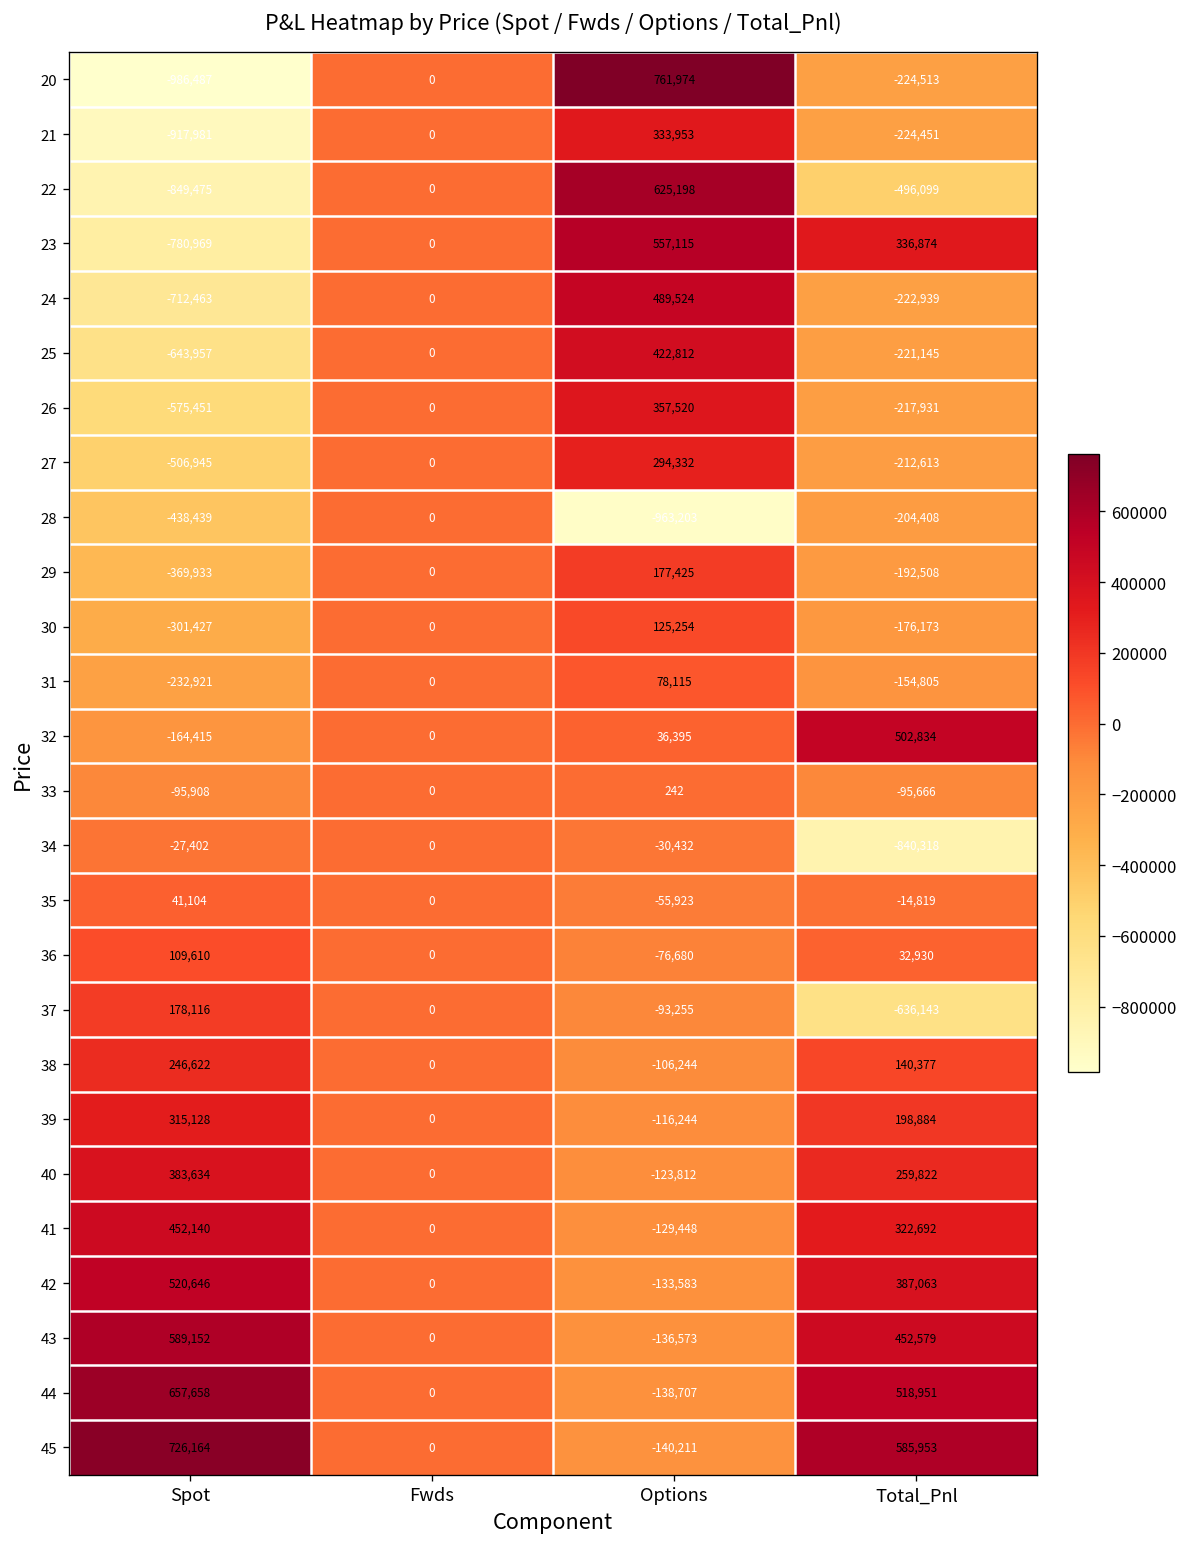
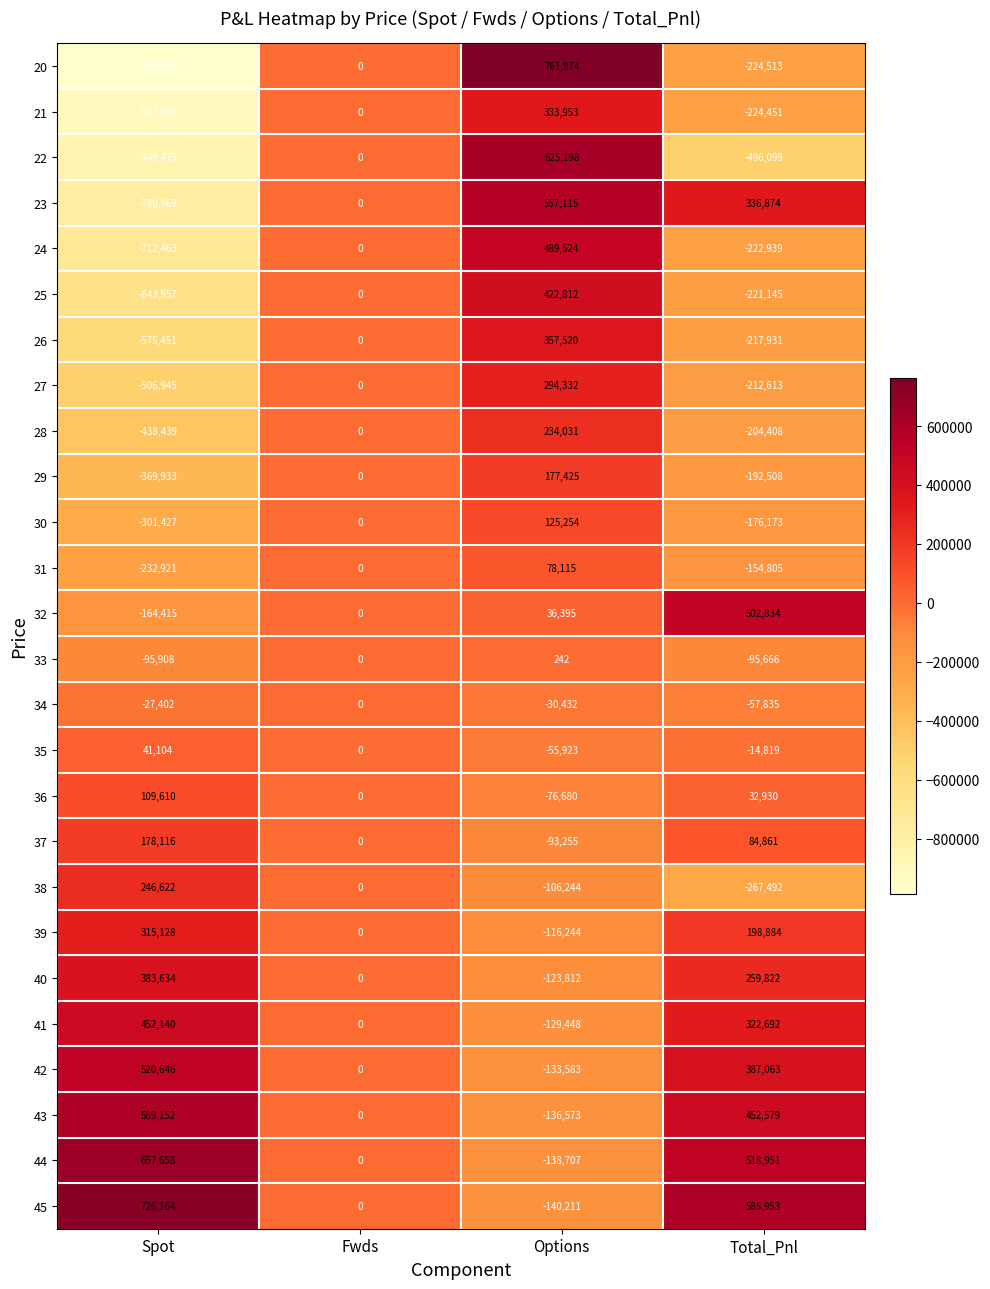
28, Options: -963,203 -> 234,031
34, Total_Pnl: -840,318 -> -57,835
37, Total_Pnl: -636,143 -> 84,861
38, Total_Pnl: 140,377 -> -267,492
